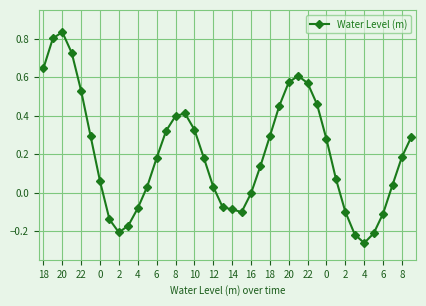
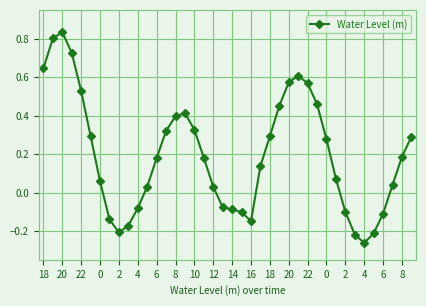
16: 0.00 -> -0.15
